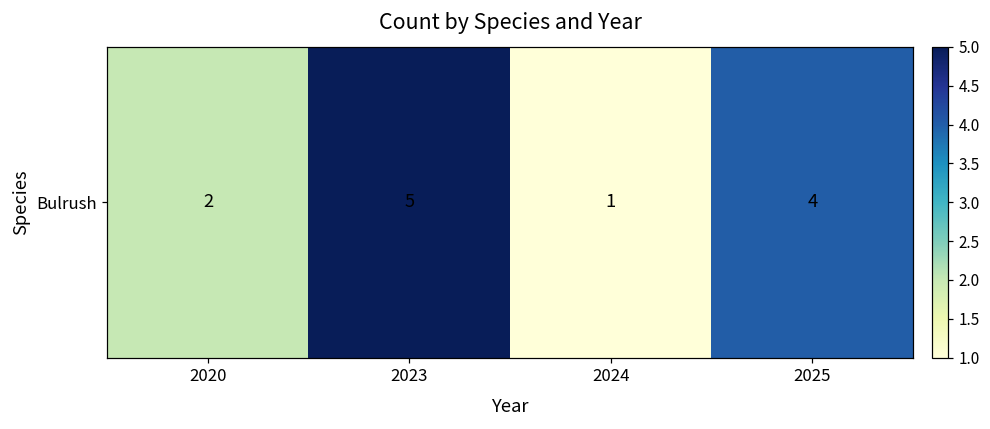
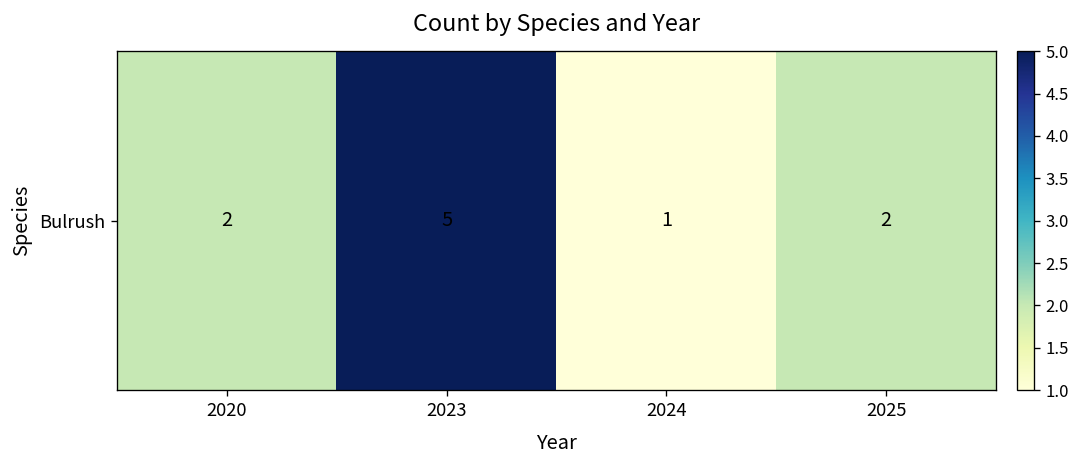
Bulrush, 2025: 4 -> 2
